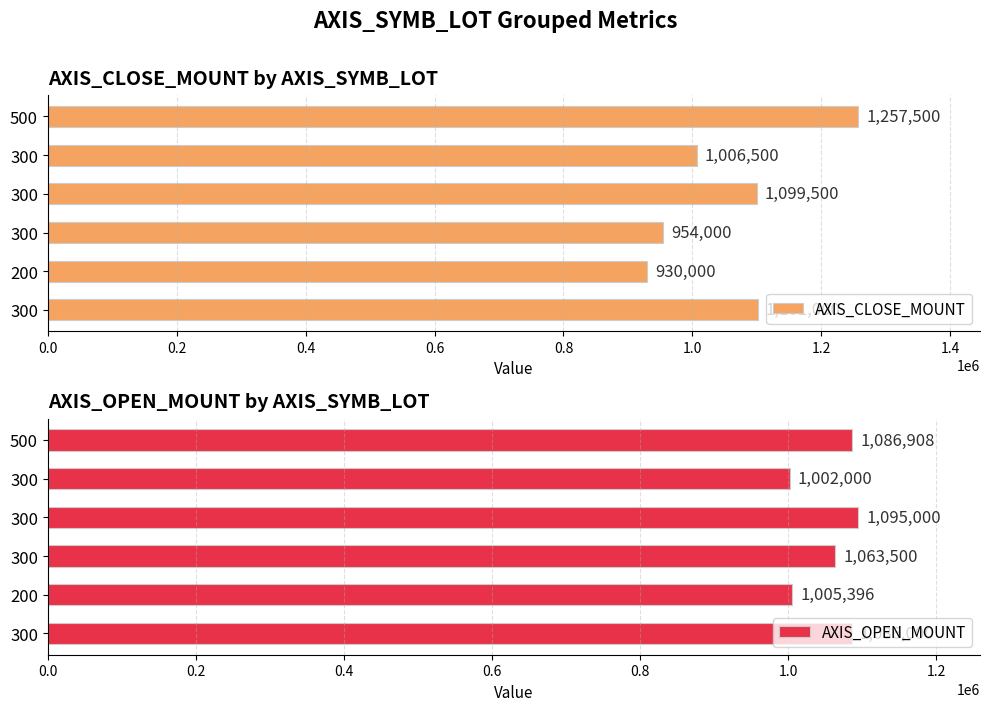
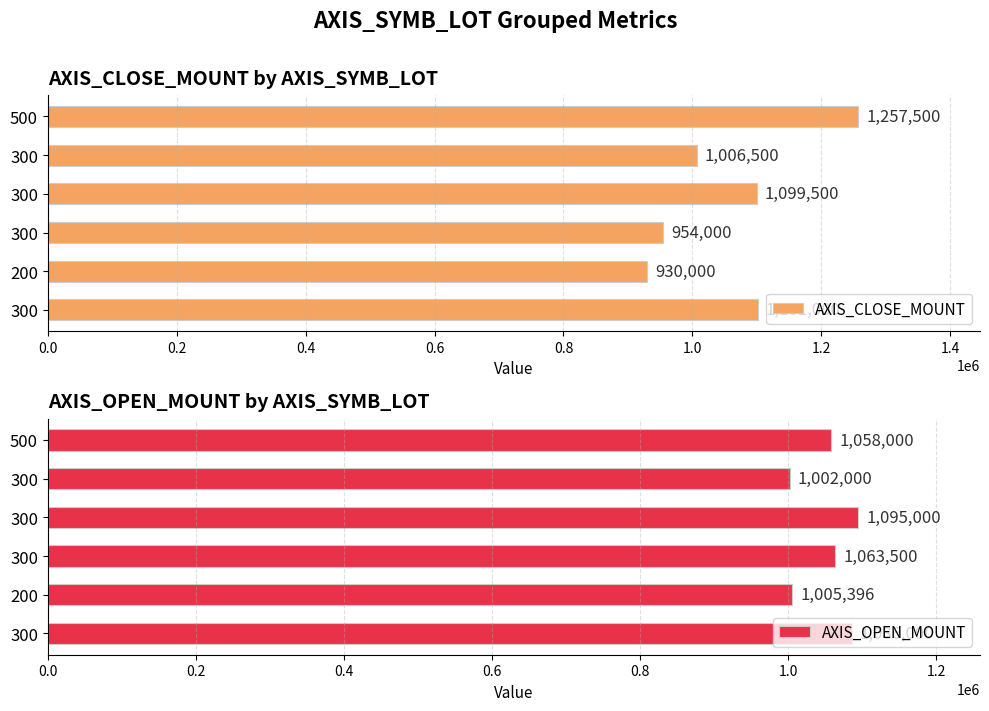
AXIS_OPEN_MOUNT by AXIS_SYMB_LOT, 500: 1,086,908 -> 1,058,000
